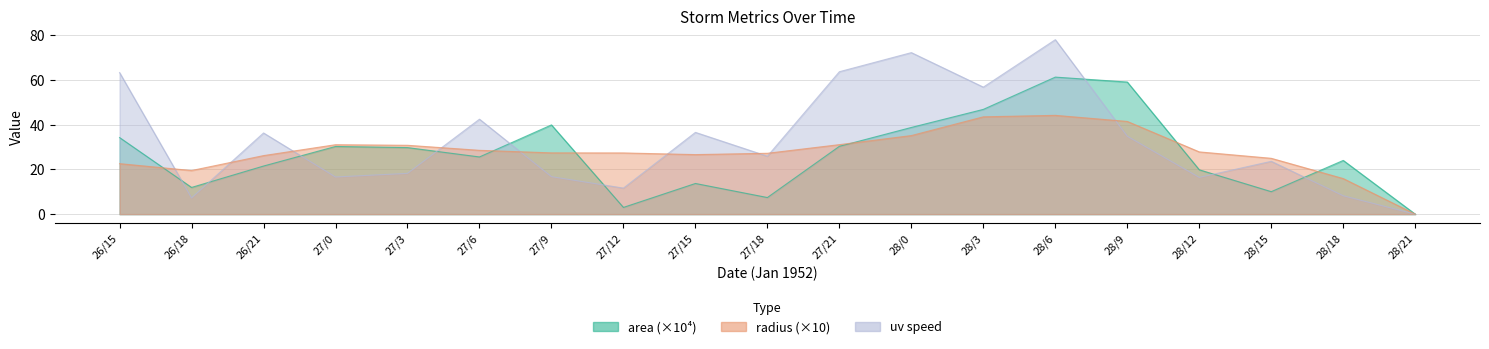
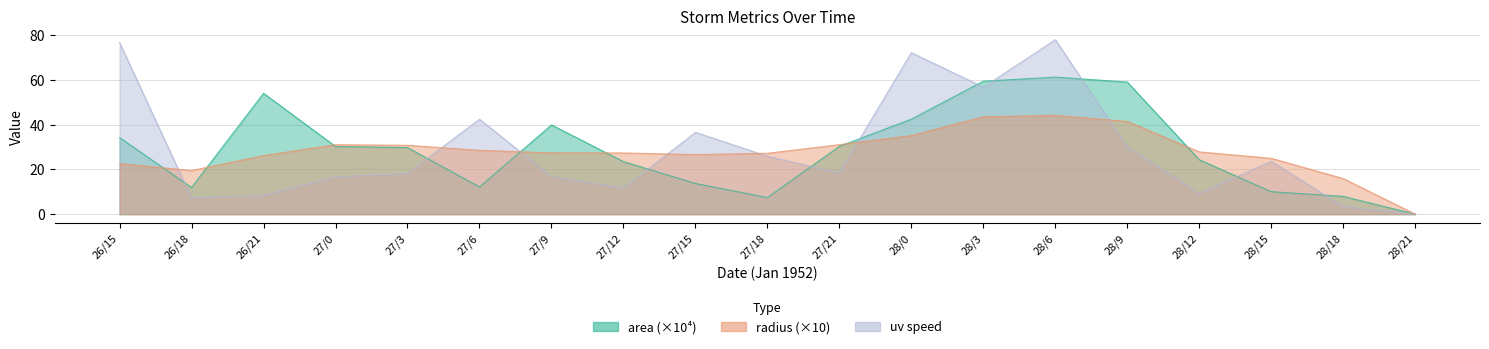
uv speed, 26/15: 63 -> 77
area (×10⁴), 26/21: 22 -> 54
uv speed, 26/21: 36 -> 8
area (×10⁴), 27/6: 26 -> 12
area (×10⁴), 27/12: 3 -> 24
uv speed, 27/21: 64 -> 18
area (×10⁴), 28/0: 39 -> 42
area (×10⁴), 28/3: 47 -> 59
uv speed, 28/9: 35 -> 30
area (×10⁴), 28/12: 20 -> 24
uv speed, 28/12: 16 -> 9
area (×10⁴), 28/18: 24 -> 8
uv speed, 28/18: 8 -> 3
